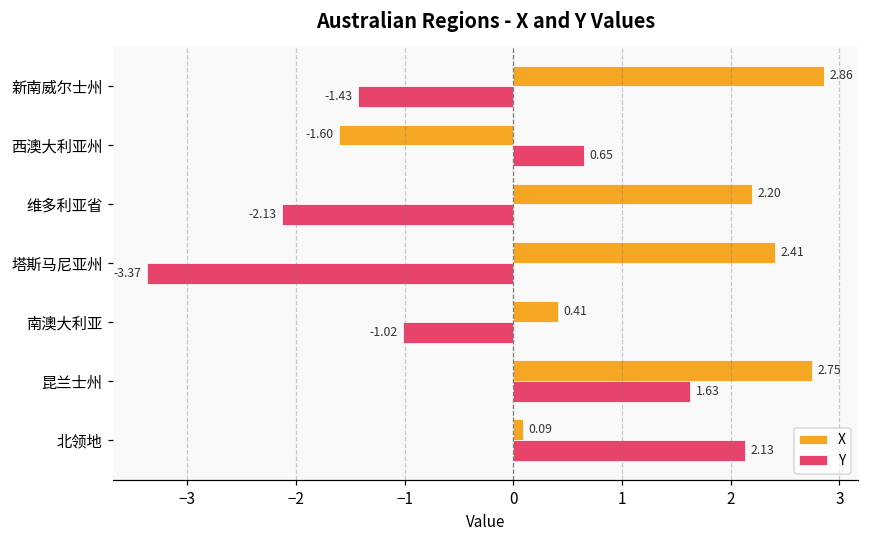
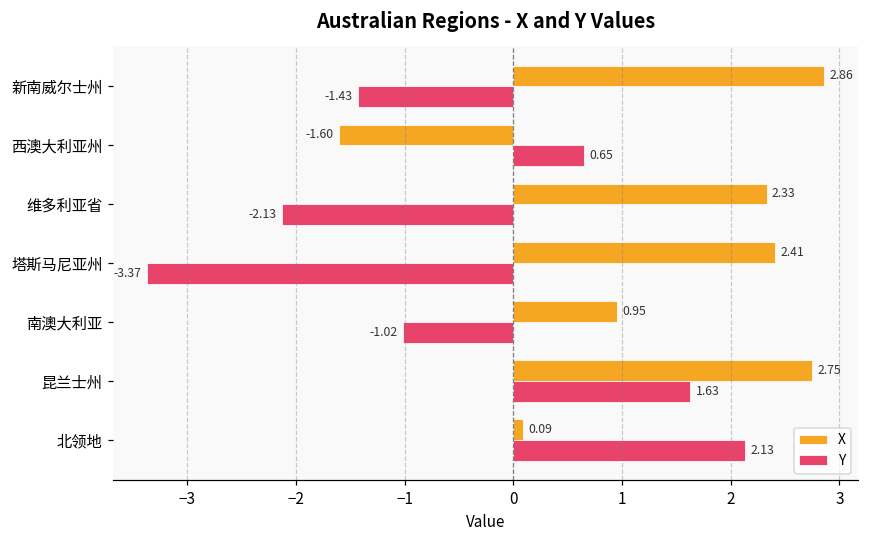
X, 维多利亚省: 2.20 -> 2.33
X, 南澳大利亚: 0.41 -> 0.95
